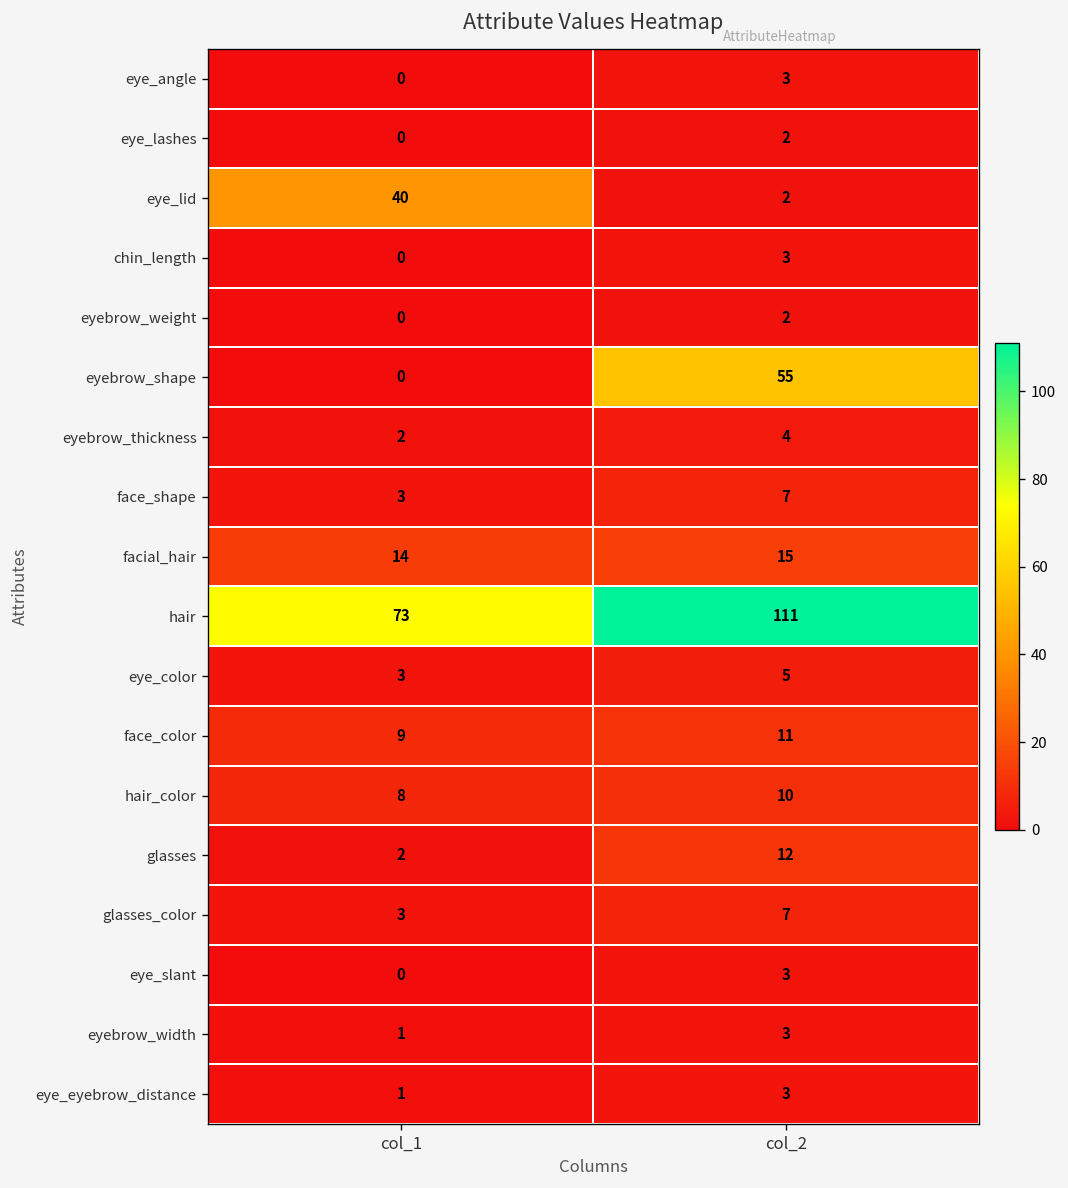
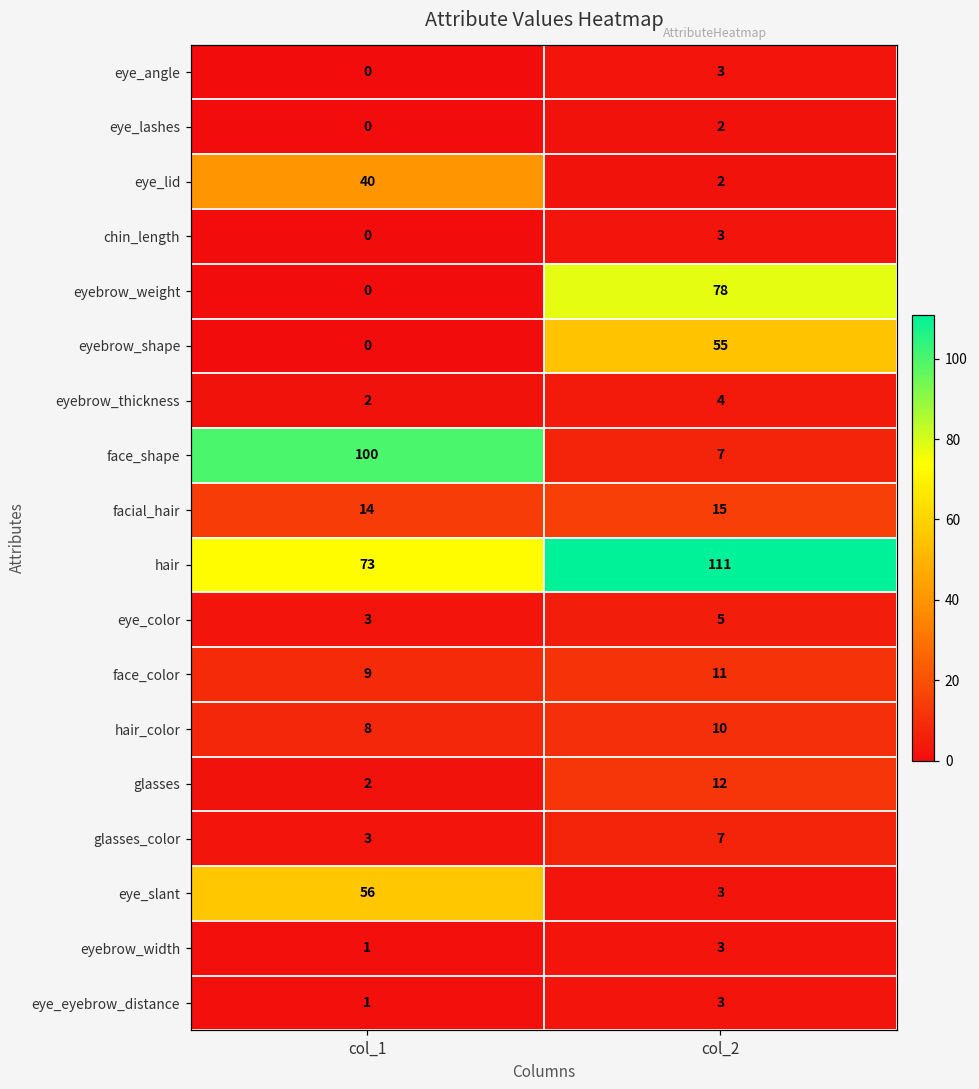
eyebrow_weight, col_2: 2 -> 78
face_shape, col_1: 3 -> 100
eye_slant, col_1: 0 -> 56
